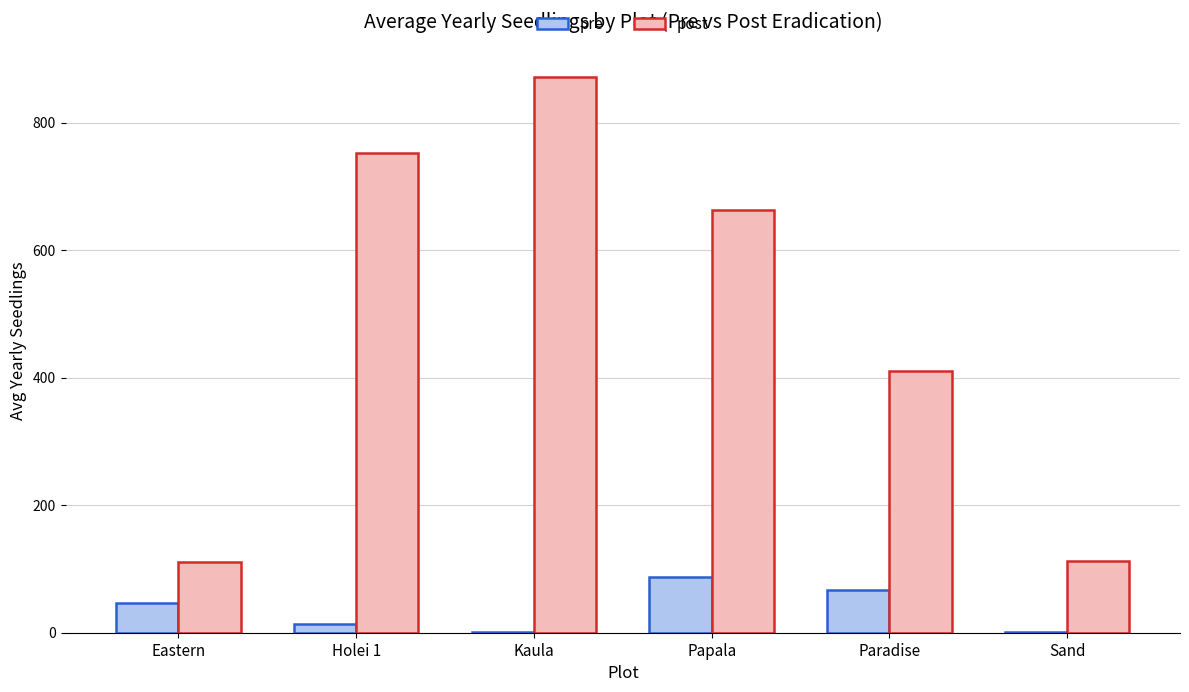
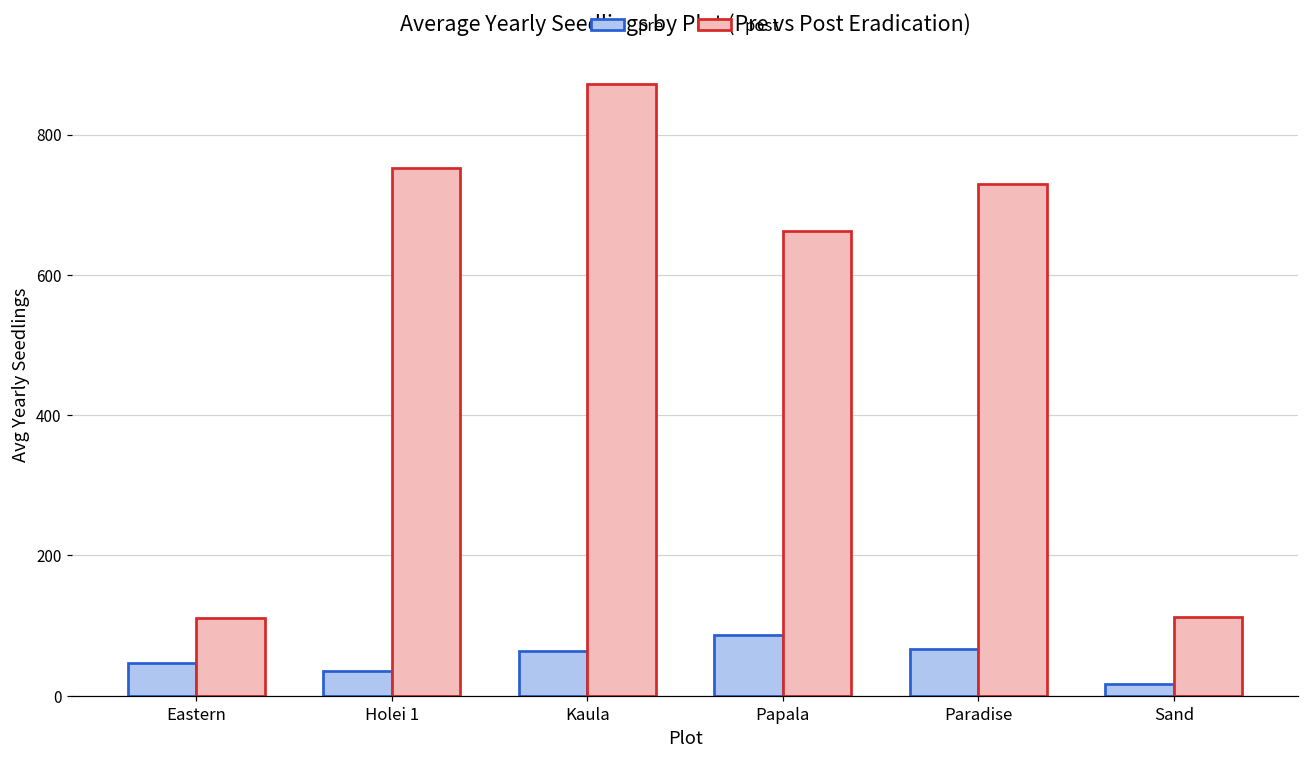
pre, Holei 1: 10 -> 30
pre, Kaula: 0 -> 60
post, Paradise: 410 -> 730
pre, Sand: 0 -> 20
